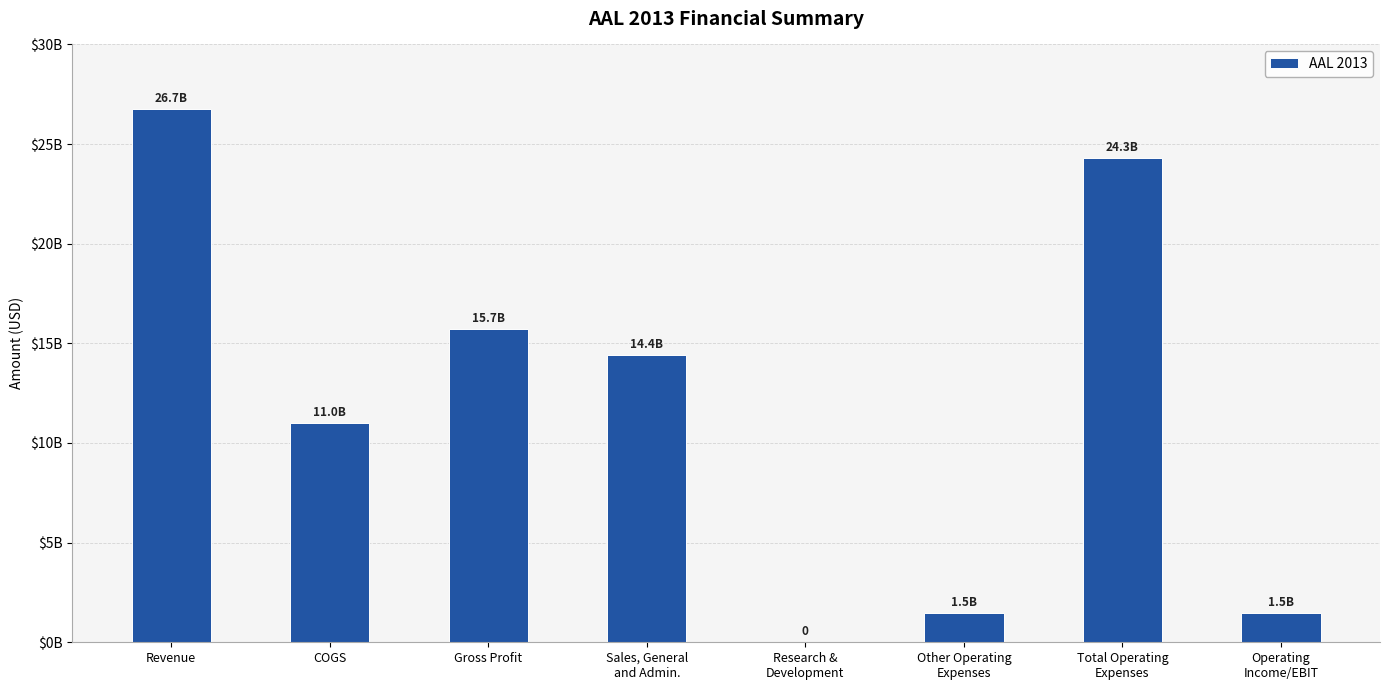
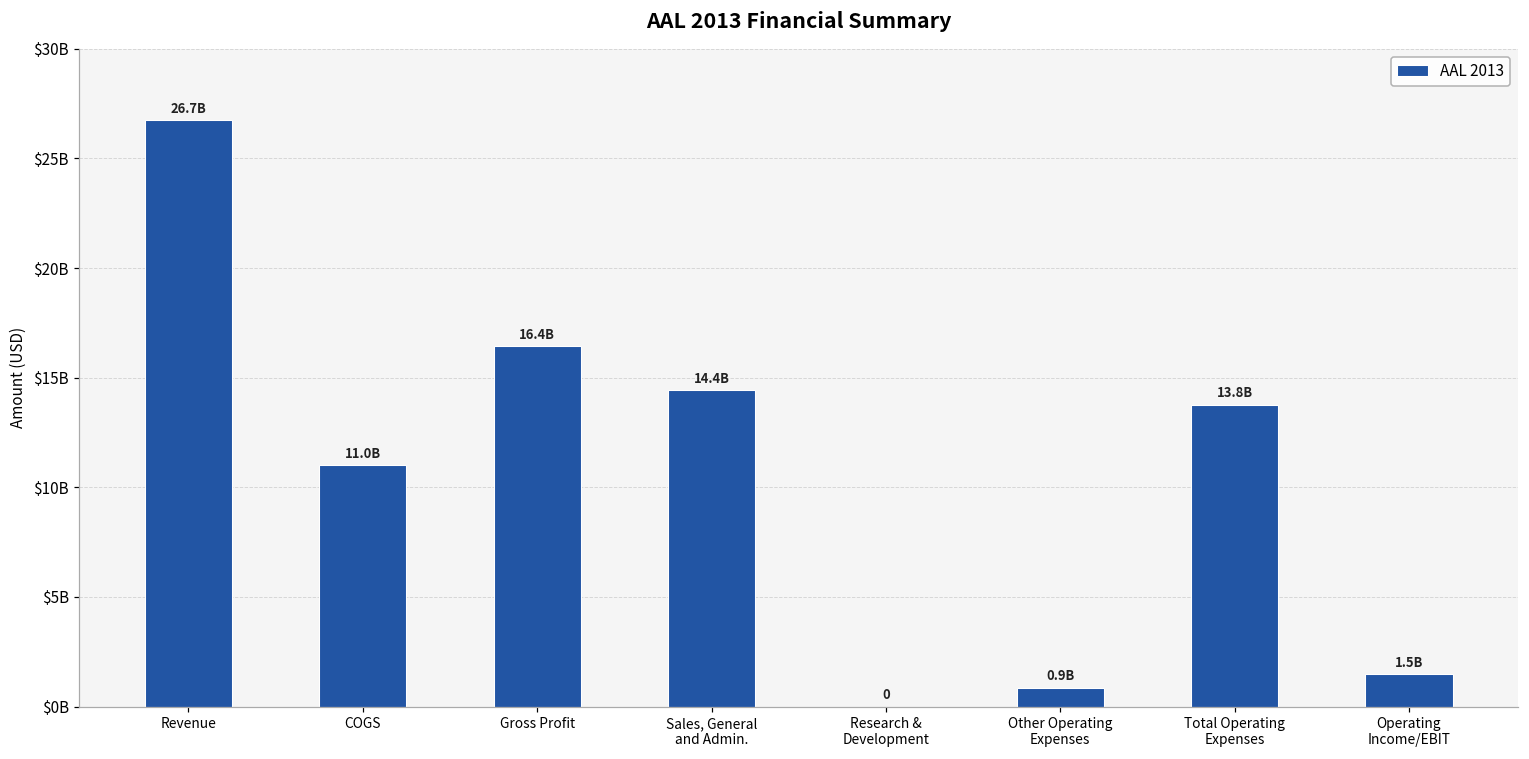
Gross Profit: 15.7B -> 16.4B
Other Operating Expenses: 1.5B -> 0.9B
Total Operating Expenses: 24.3B -> 13.8B
